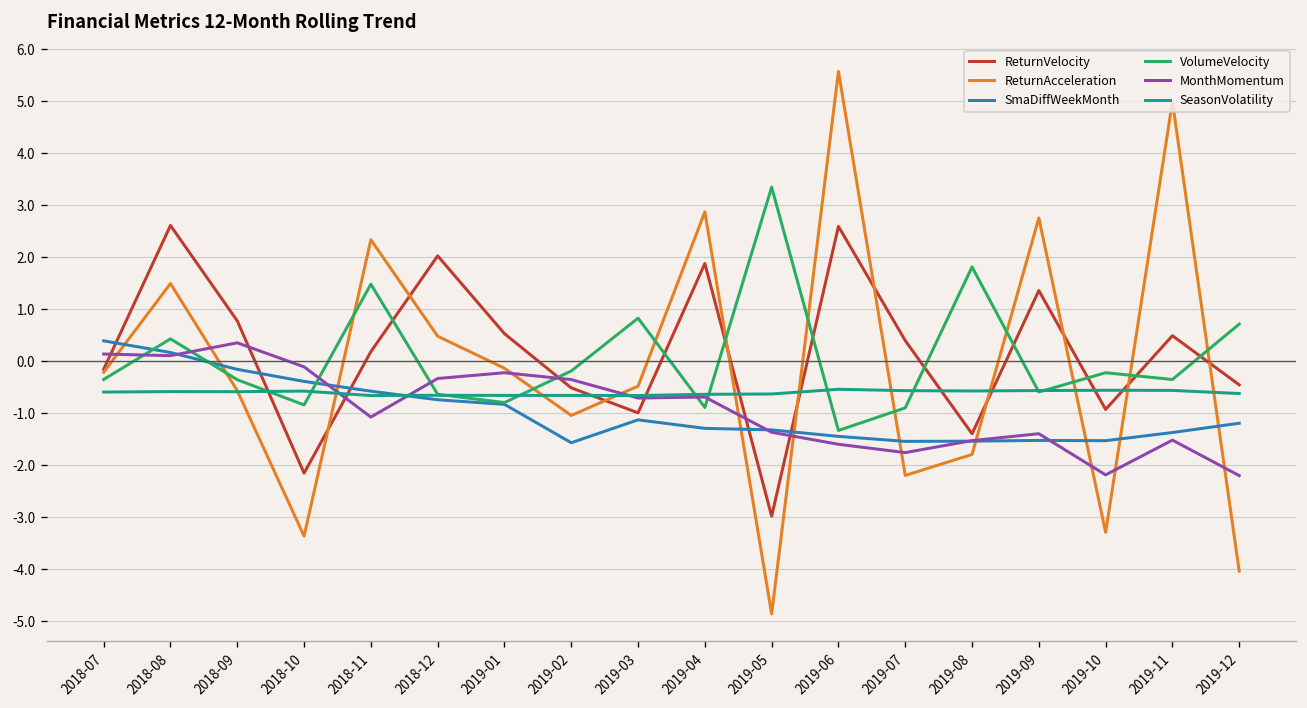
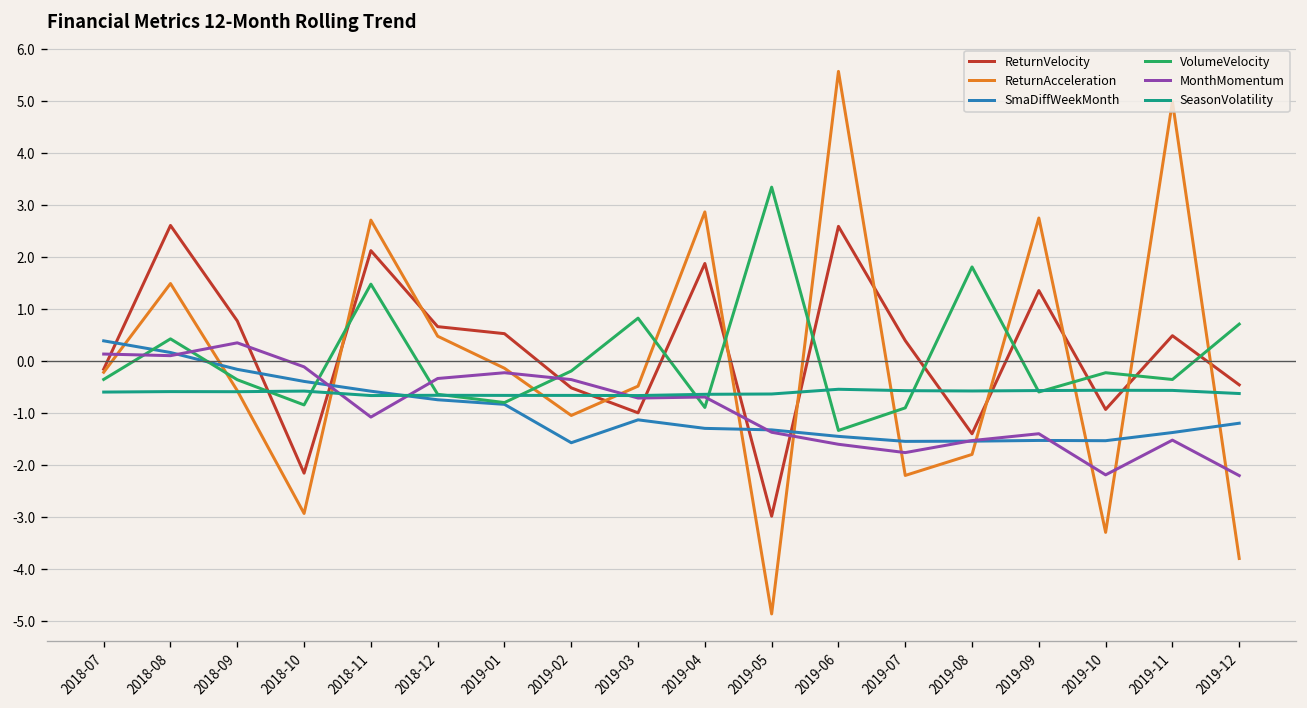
ReturnAcceleration, 2018-10: -3.4 -> -2.9
ReturnVelocity, 2018-11: 0.2 -> 2.1
ReturnAcceleration, 2018-11: 2.3 -> 2.7
ReturnVelocity, 2018-12: 2.0 -> 0.7
ReturnAcceleration, 2019-12: -4.0 -> -3.8
